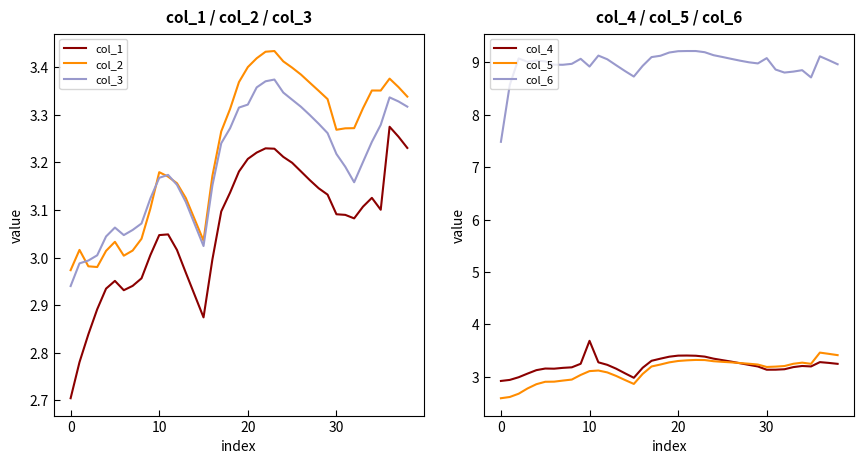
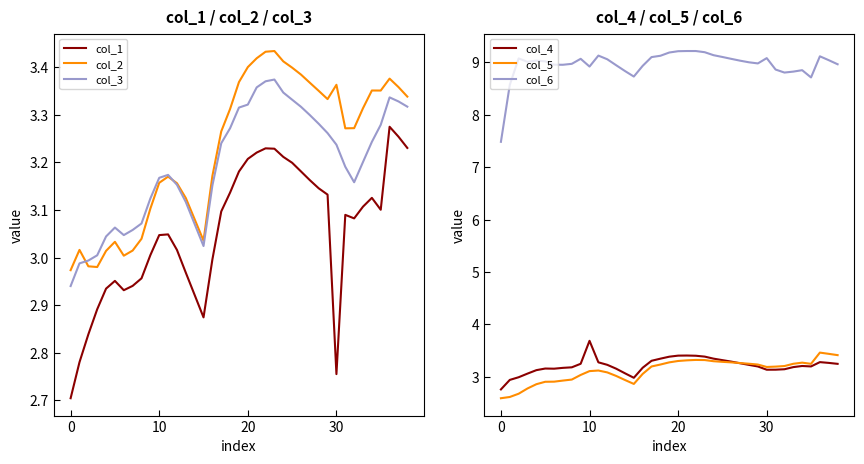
col_1 / col_2 / col_3, col_2, 10: 3.18 -> 3.16
col_1 / col_2 / col_3, col_1, 30: 3.09 -> 2.75
col_1 / col_2 / col_3, col_2, 30: 3.27 -> 3.36
col_1 / col_2 / col_3, col_3, 30: 3.22 -> 3.24
col_4 / col_5 / col_6, col_4, 0: 2.9 -> 2.8
